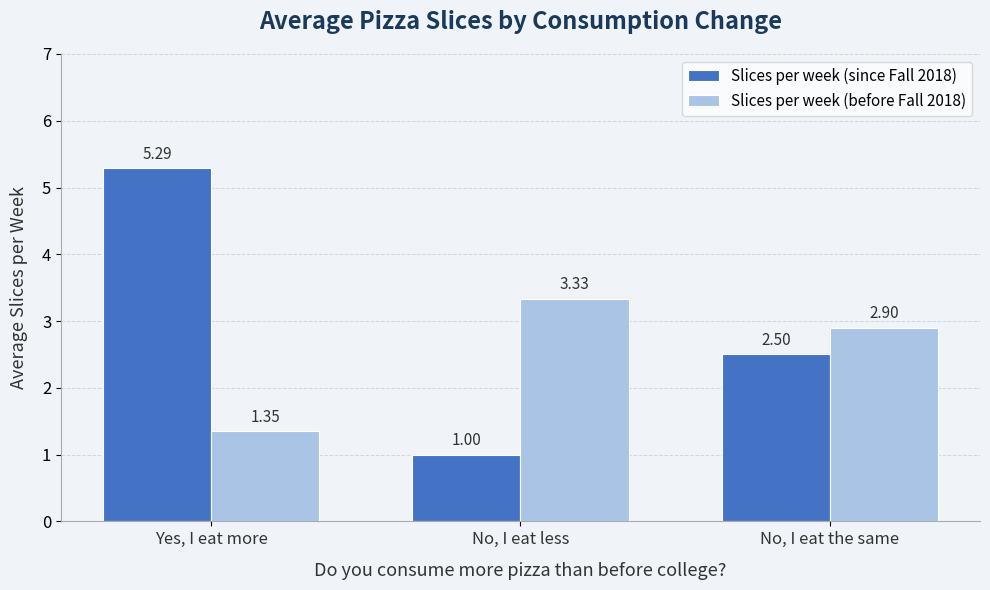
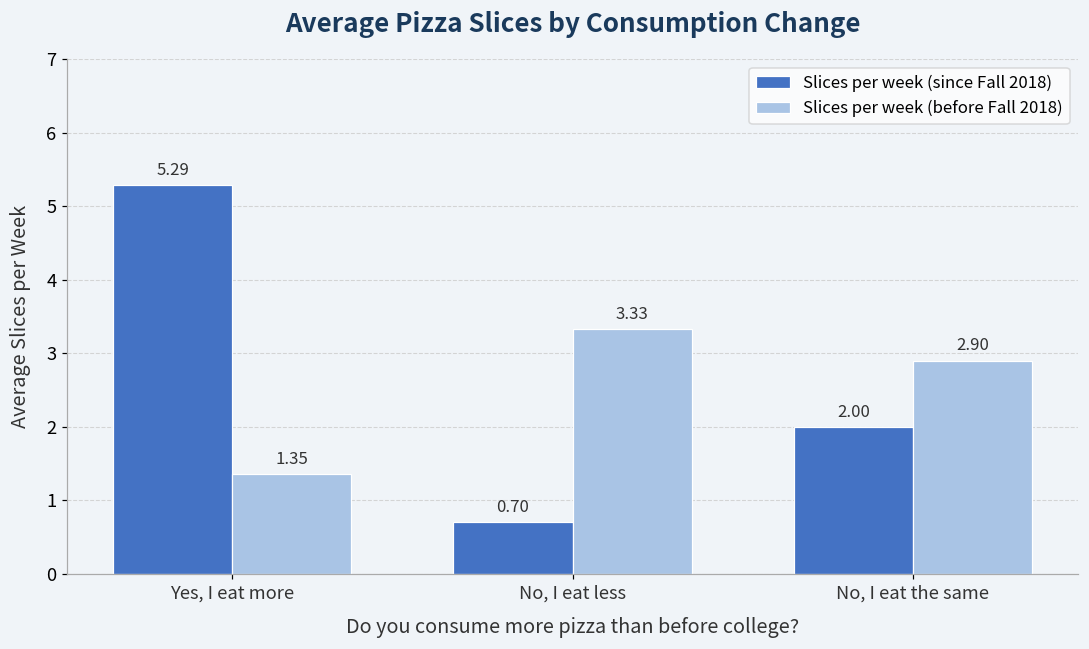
Slices per week (since Fall 2018), No, I eat less: 1.00 -> 0.70
Slices per week (since Fall 2018), No, I eat the same: 2.50 -> 2.00
